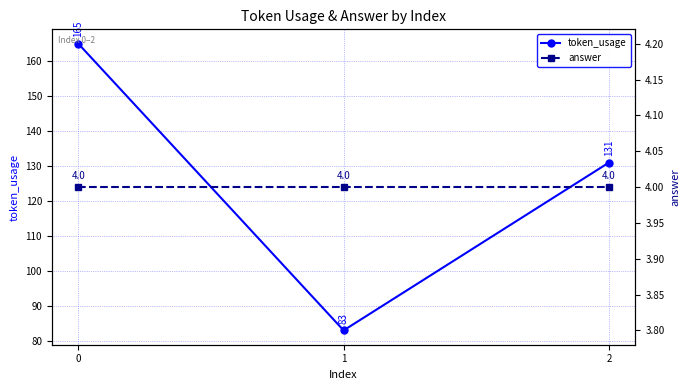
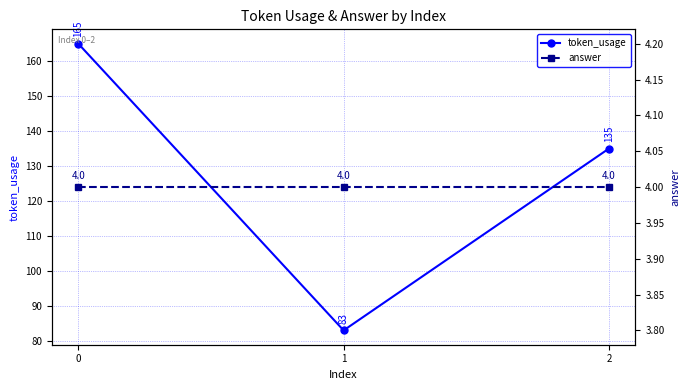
token_usage, 2: 131 -> 135
